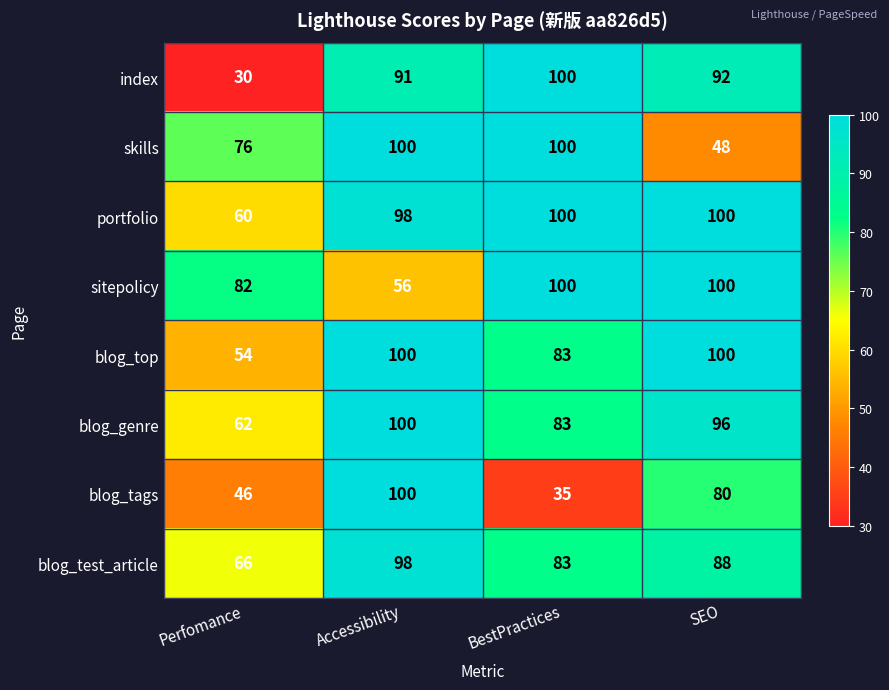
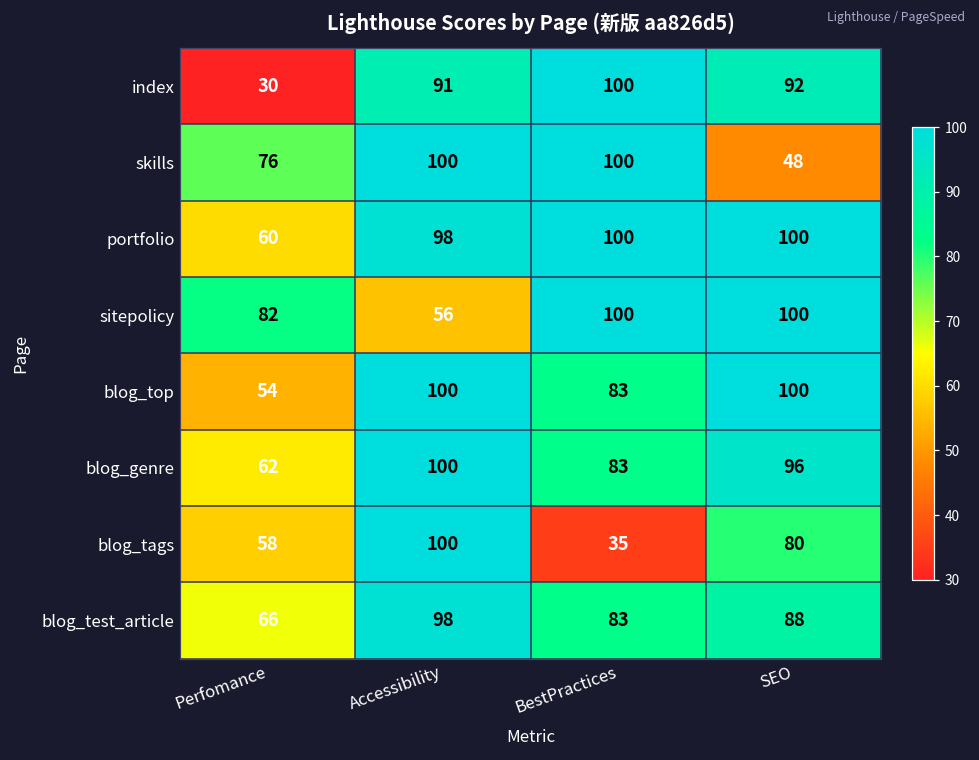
blog_tags, Perfomance: 46 -> 58
